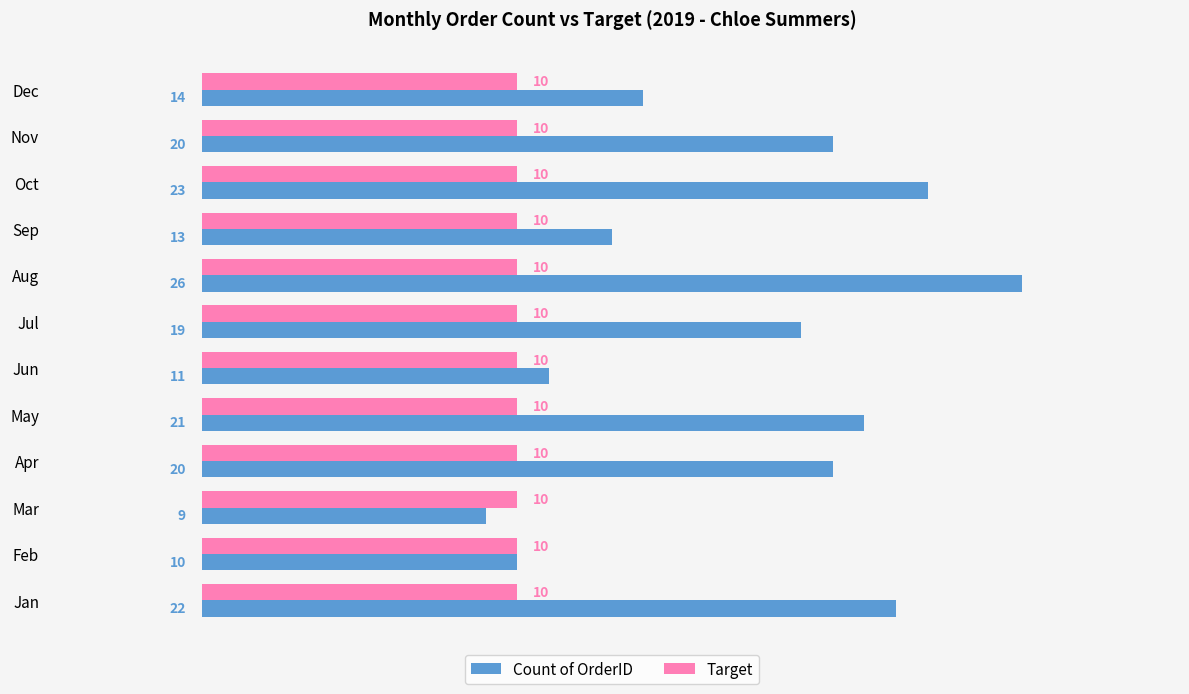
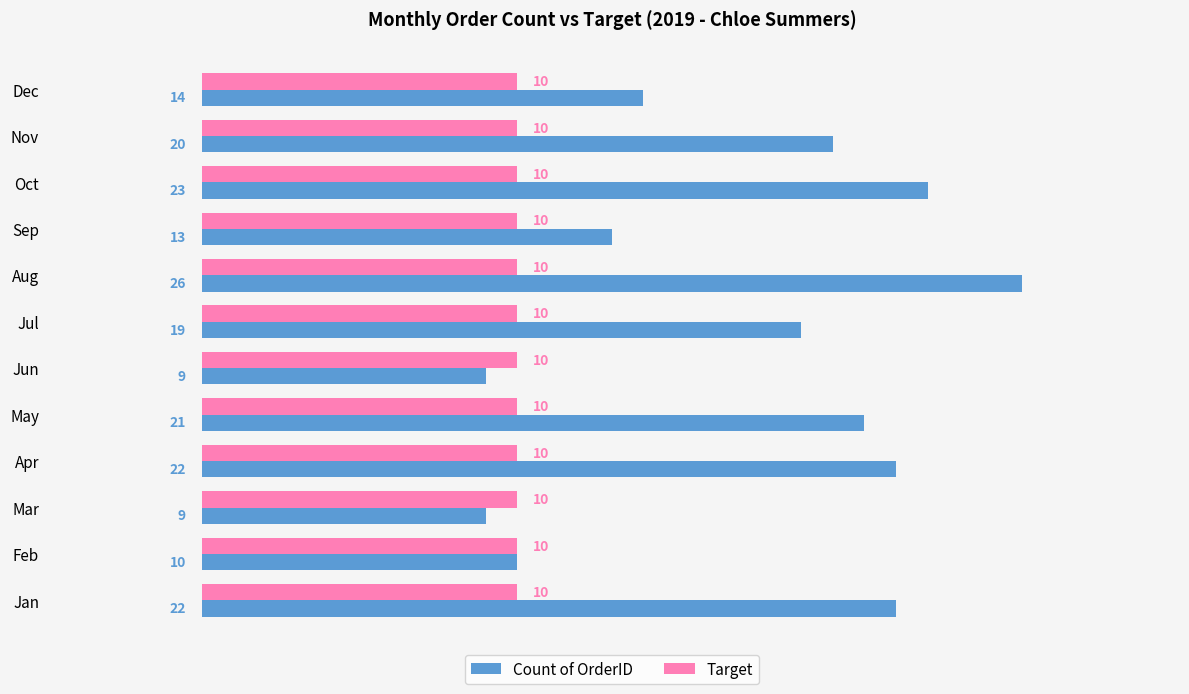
Count of OrderID, Jun: 11 -> 9
Count of OrderID, Apr: 20 -> 22
